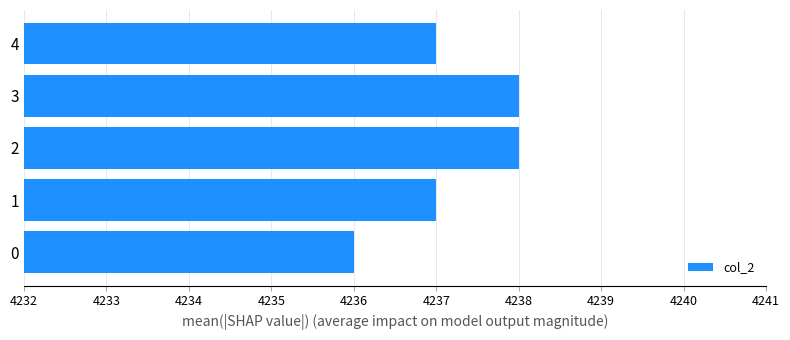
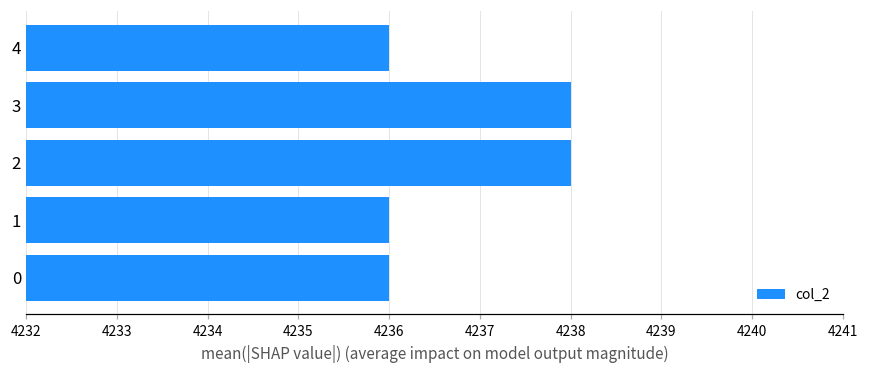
4: 4237 -> 4236
1: 4237 -> 4236
